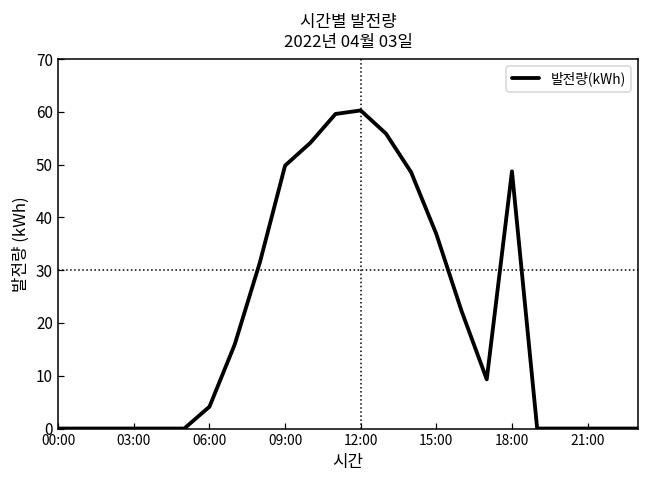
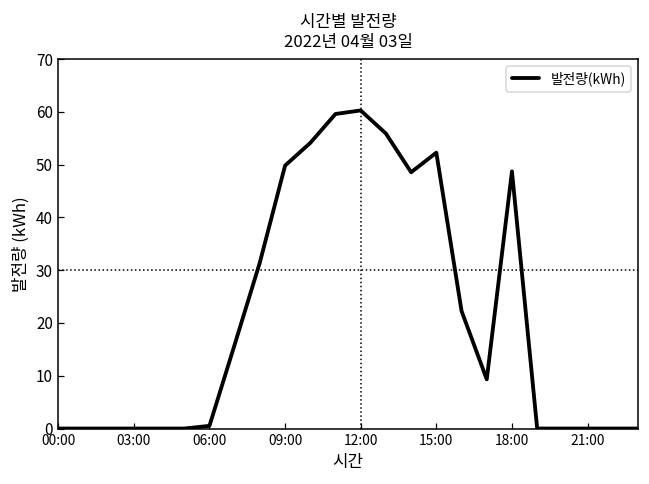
06:00: 4 -> 1
15:00: 37 -> 52
